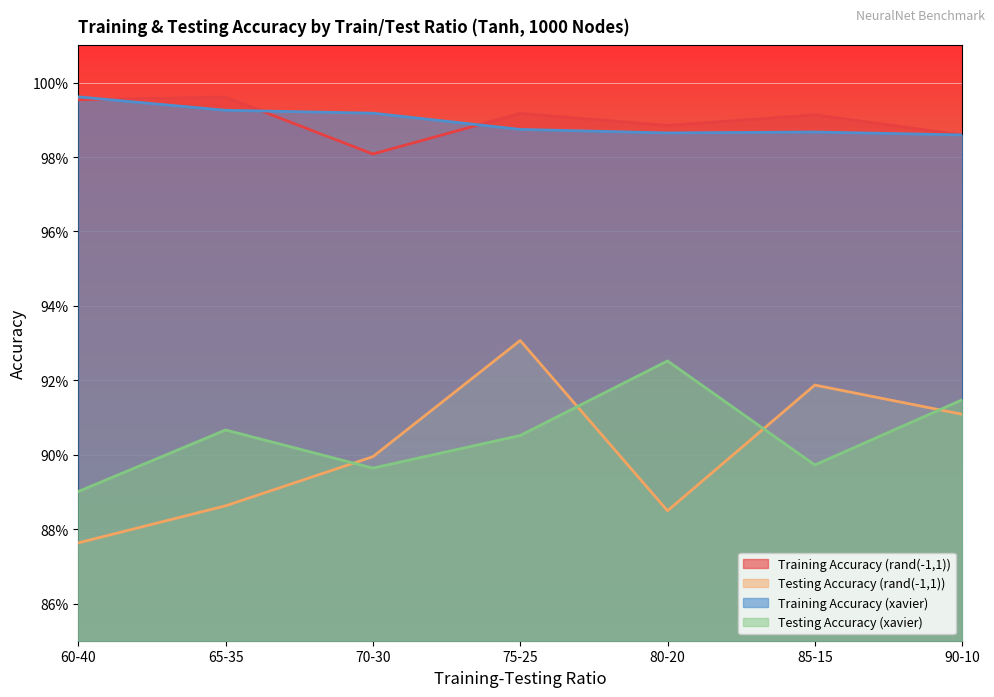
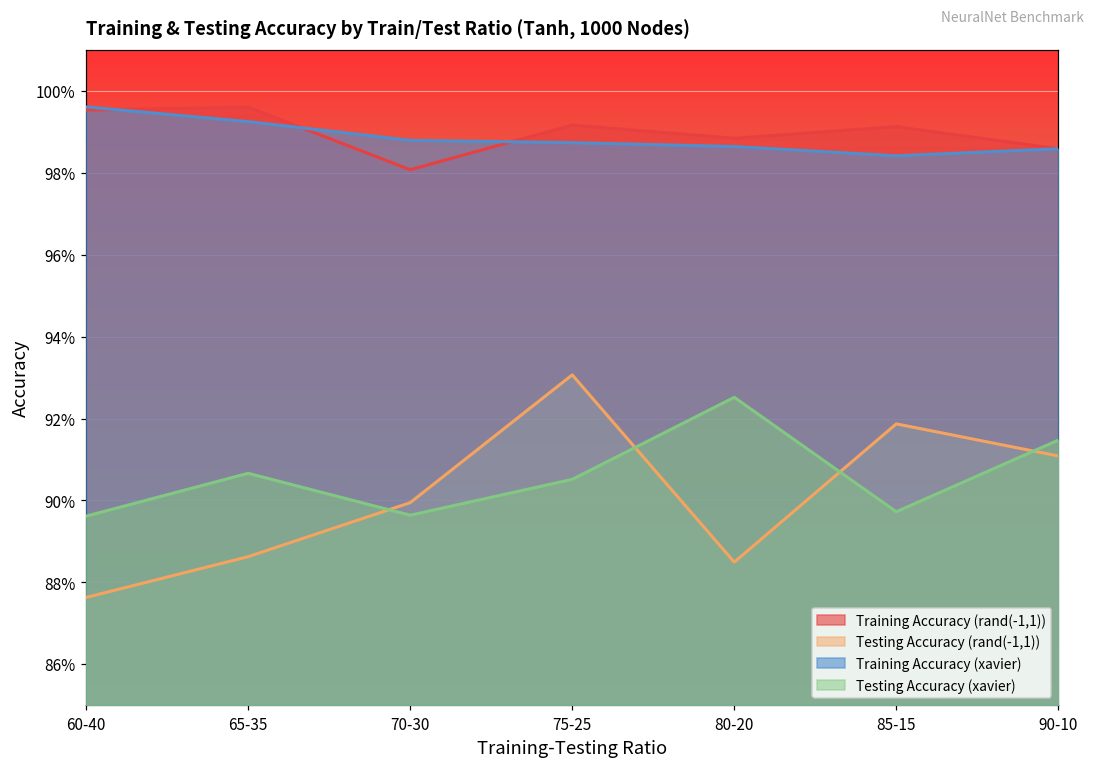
Testing Accuracy (xavier), 60-40: 89.0% -> 89.6%
Training Accuracy (xavier), 70-30: 99.2% -> 98.8%
Training Accuracy (xavier), 85-15: 98.7% -> 98.4%
